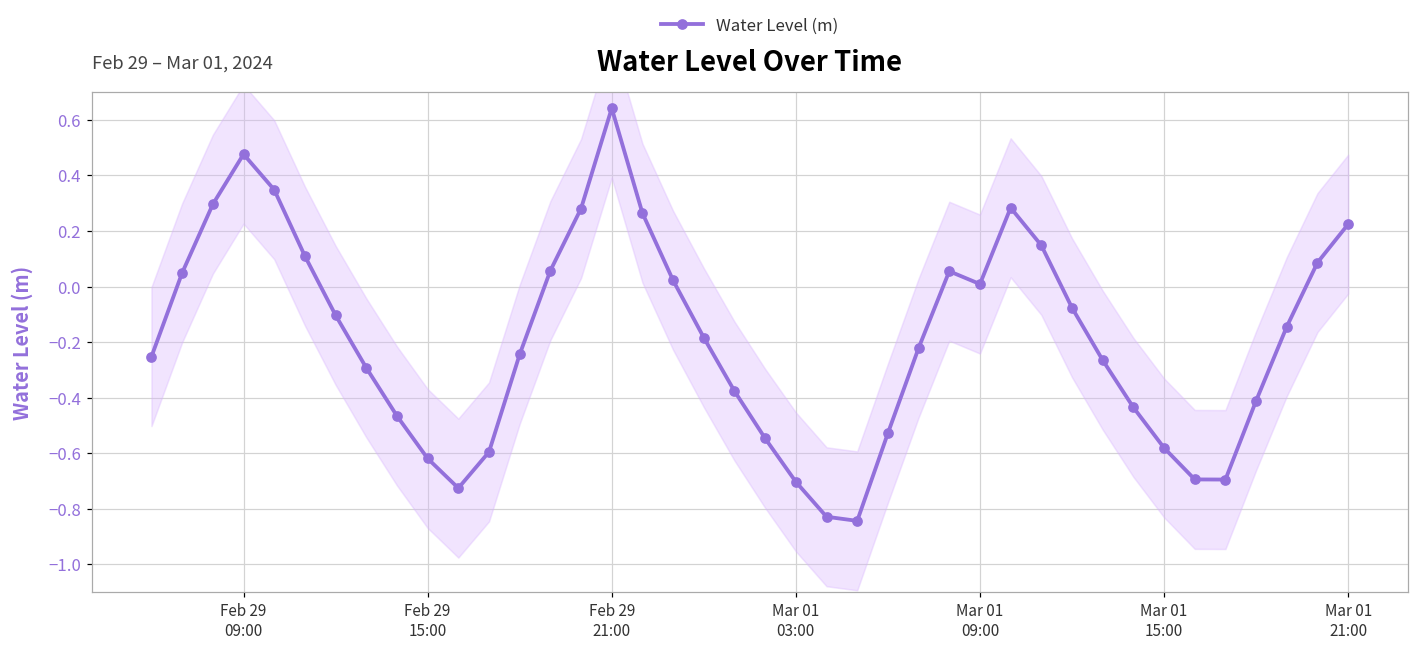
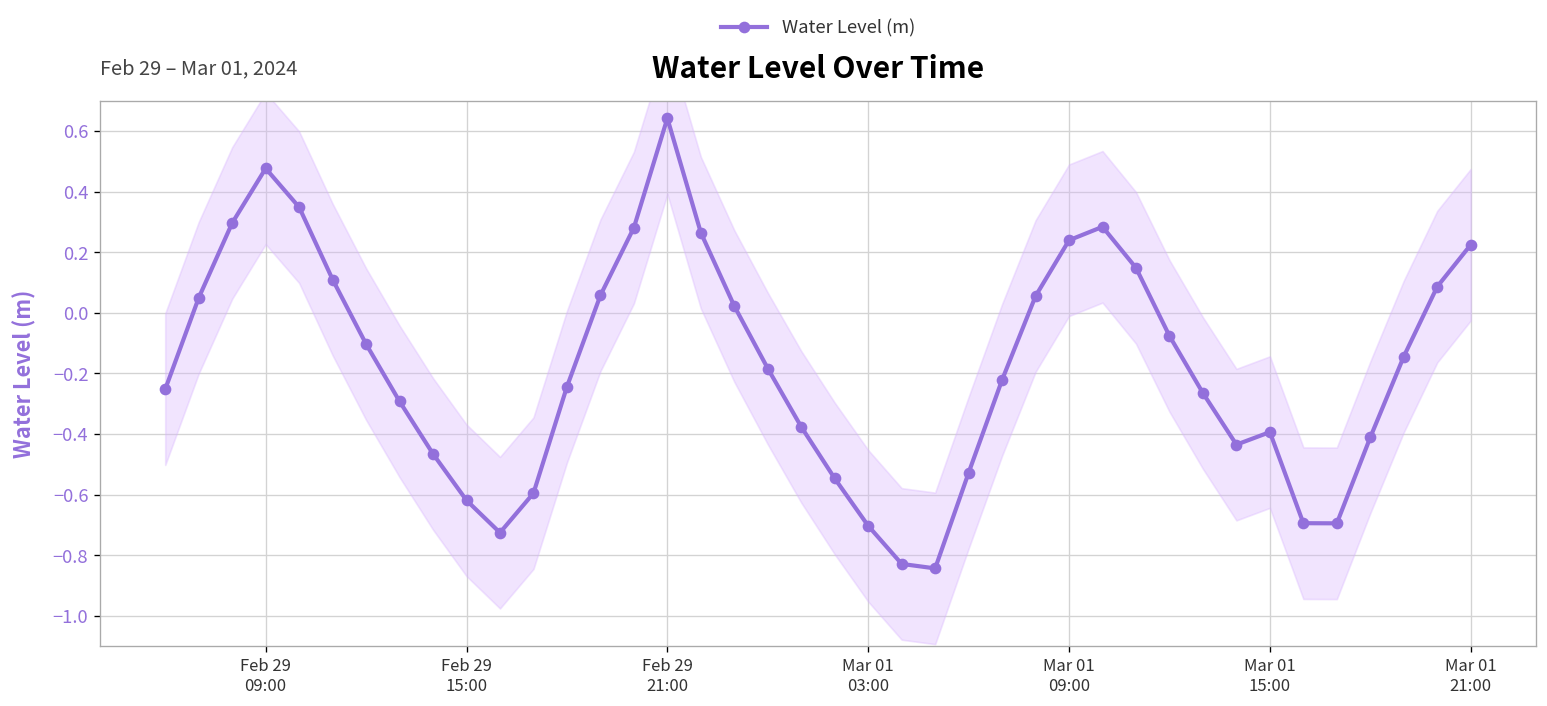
Water Level (m), Mar 01 09:00: 0.01 -> 0.24
Water Level (m), Mar 01 15:00: -0.58 -> -0.39
